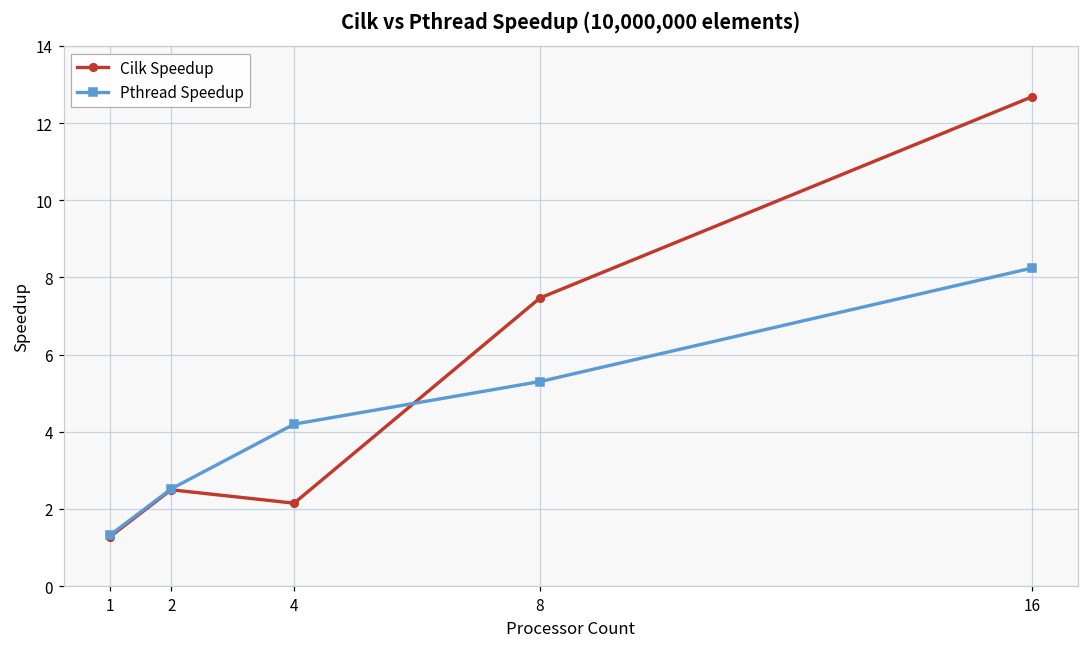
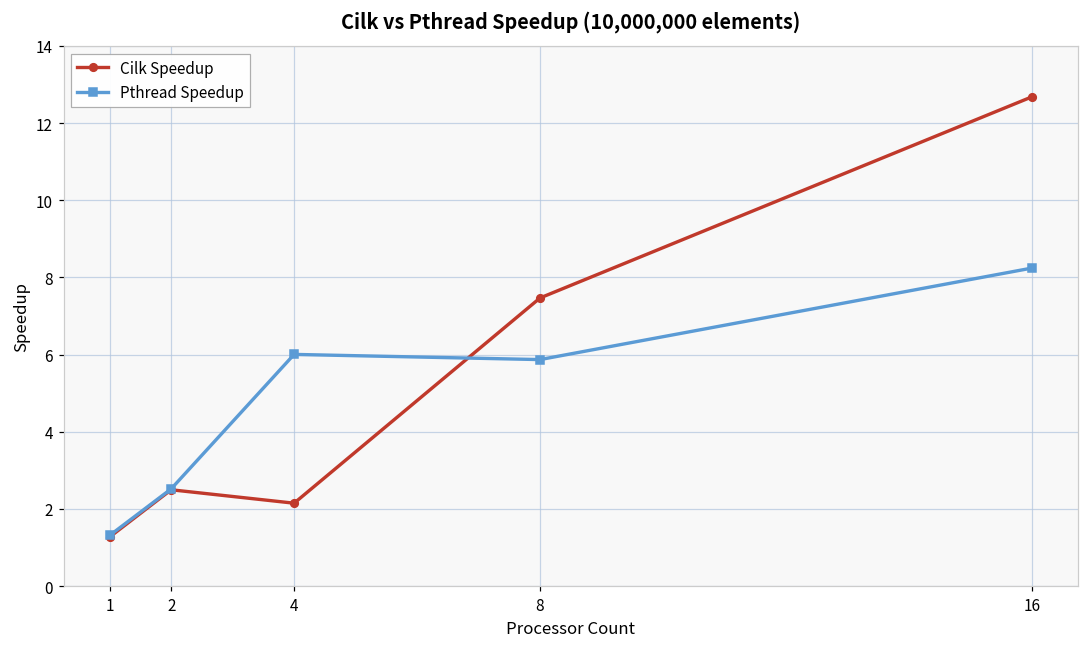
Pthread Speedup, 4: 4.2 -> 6.0
Pthread Speedup, 8: 5.3 -> 5.9
